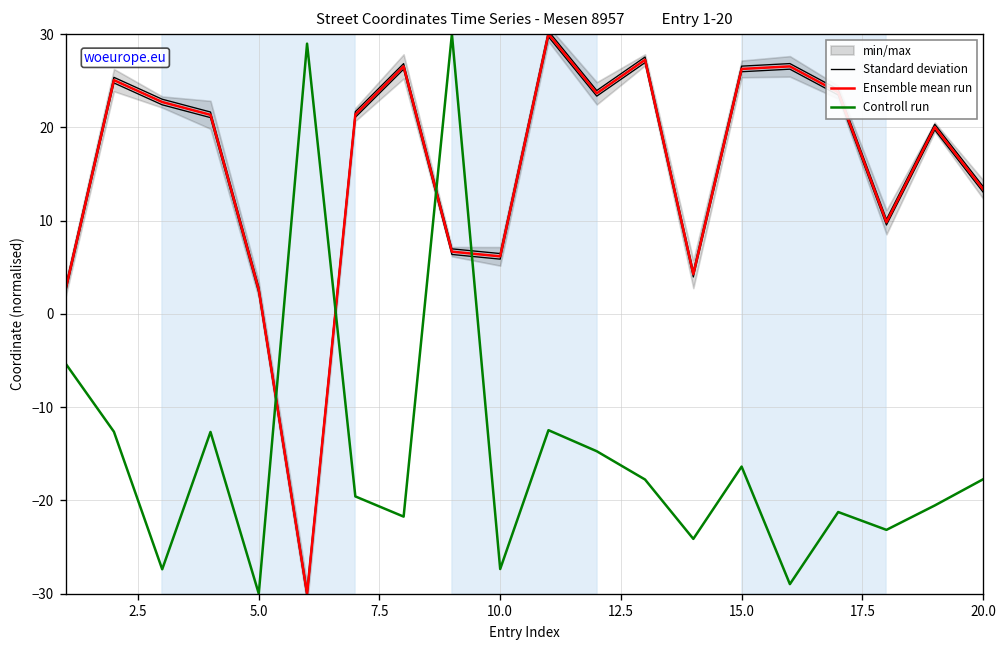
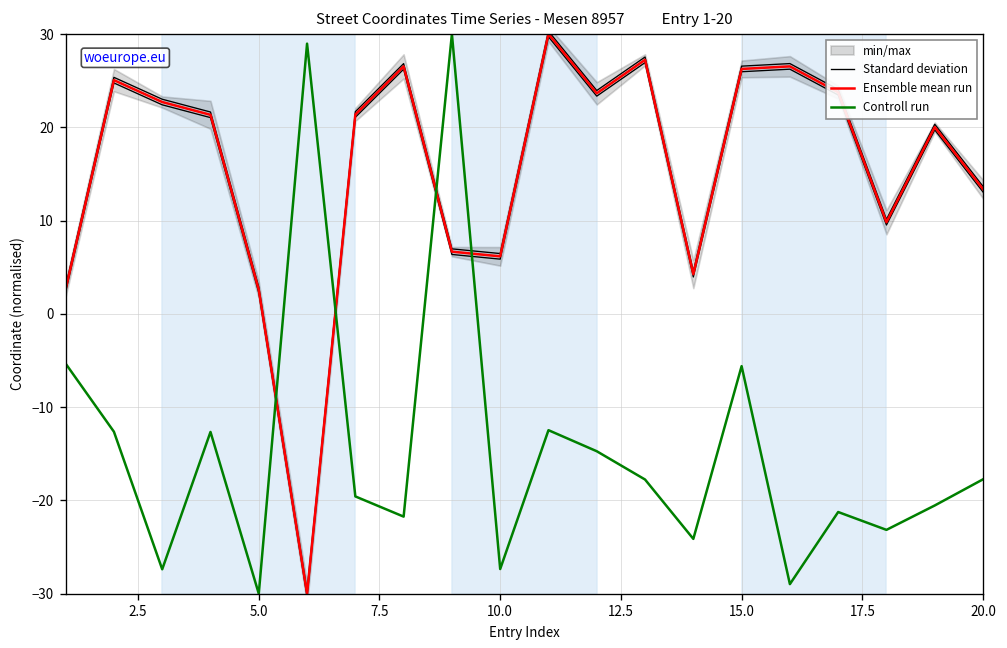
Controll run, 15.0: -16 -> -6
